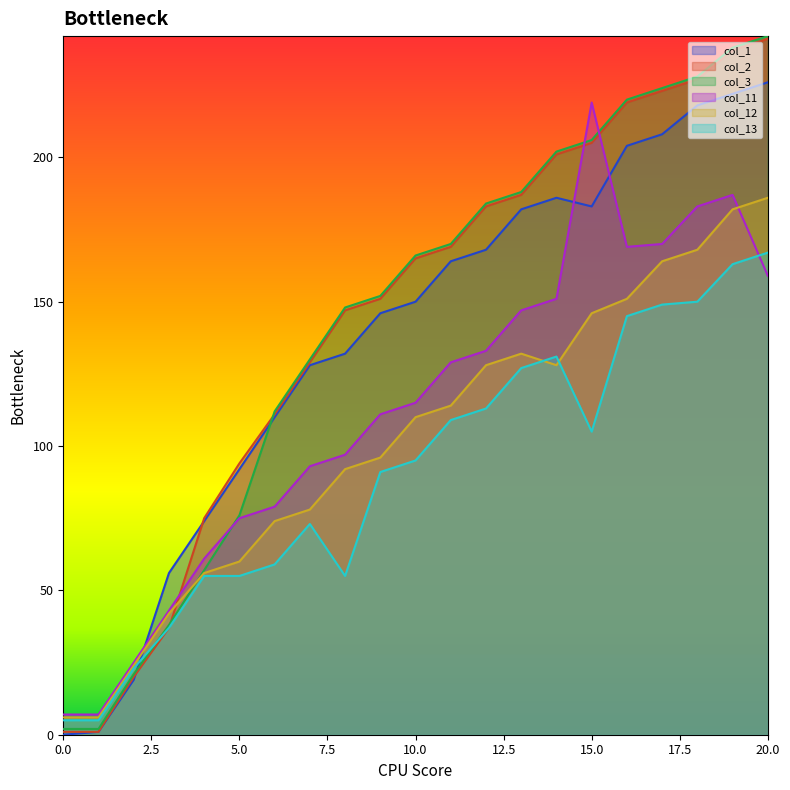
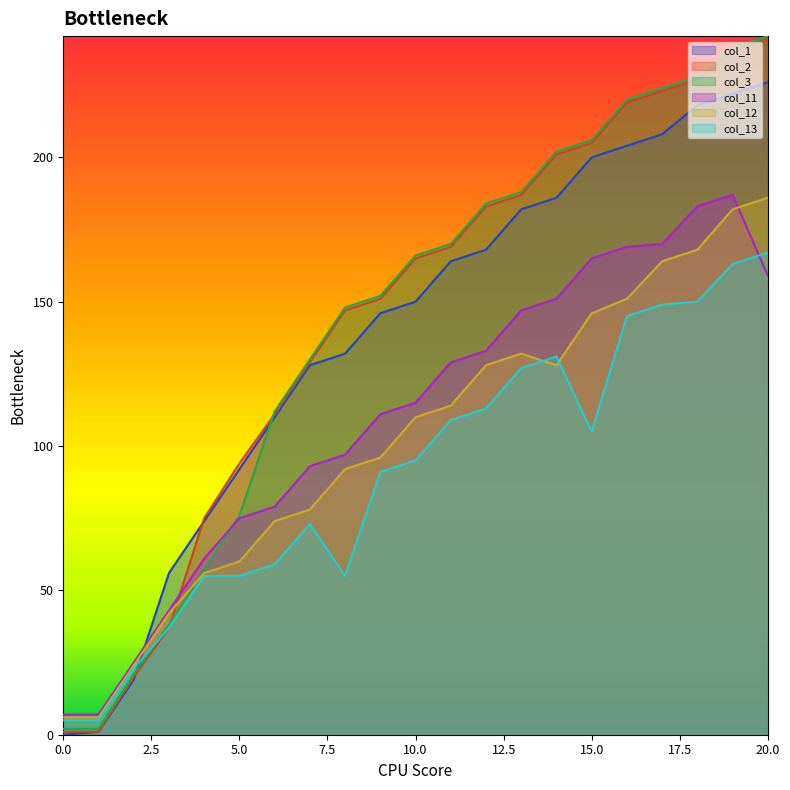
col_1, 15.0: 183 -> 200
col_11, 15.0: 219 -> 165
